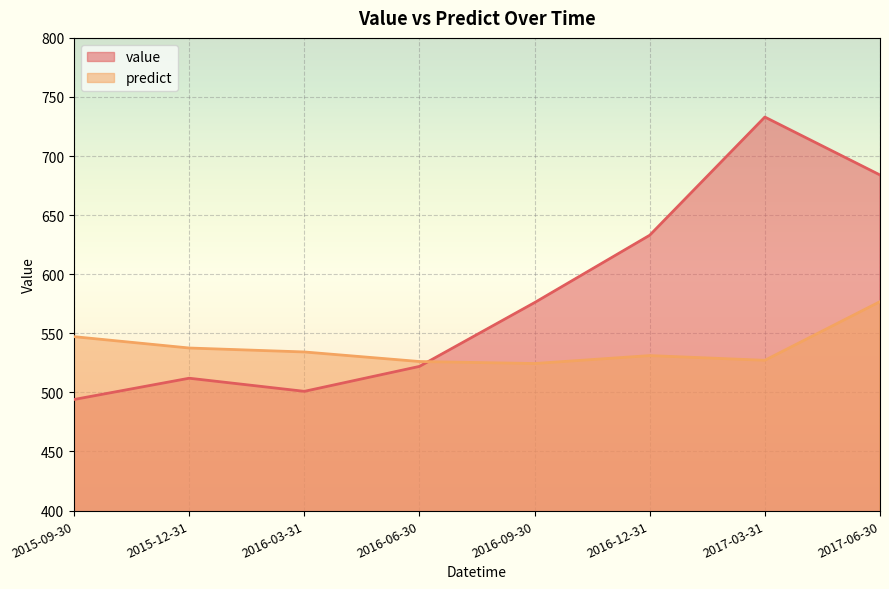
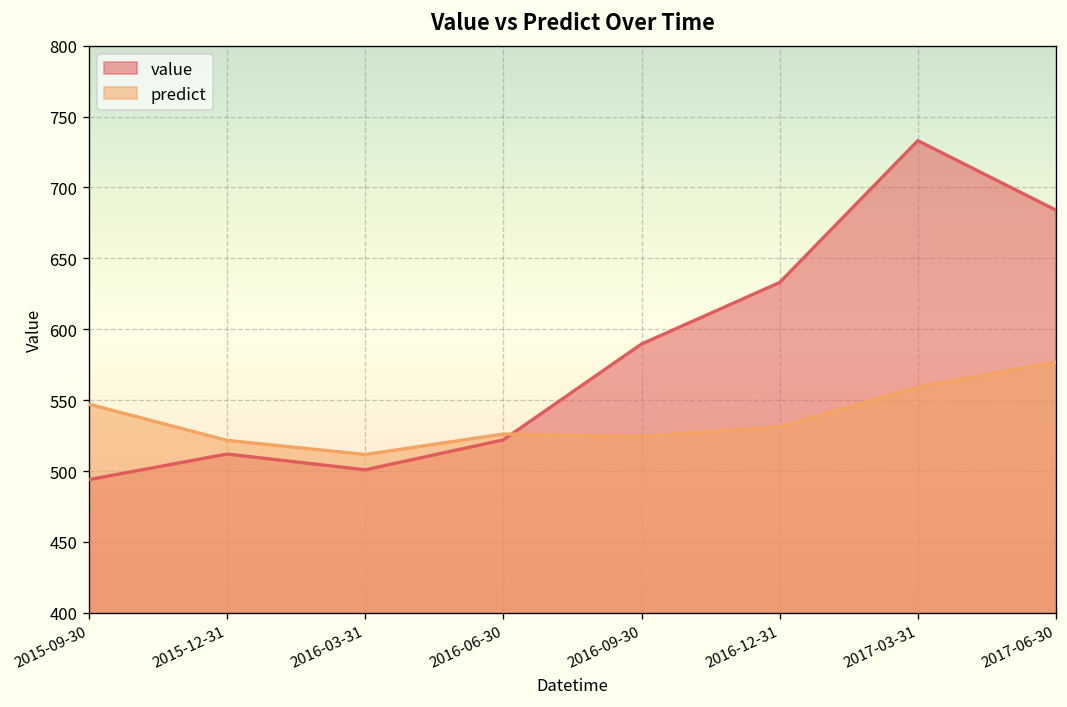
predict, 2015-12-31: 538 -> 522
predict, 2016-03-31: 534 -> 512
value, 2016-09-30: 576 -> 590
predict, 2017-03-31: 527 -> 559
